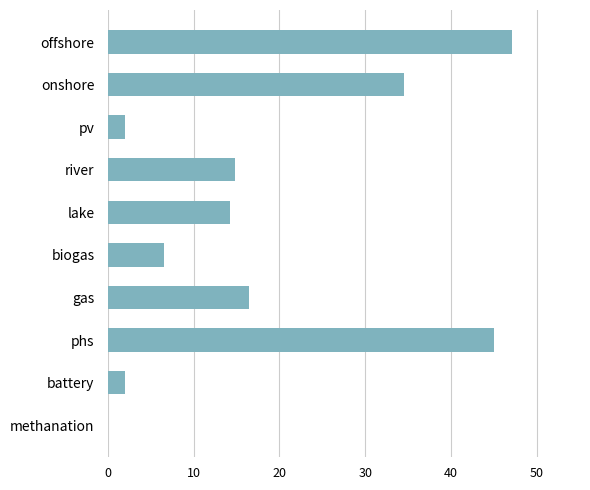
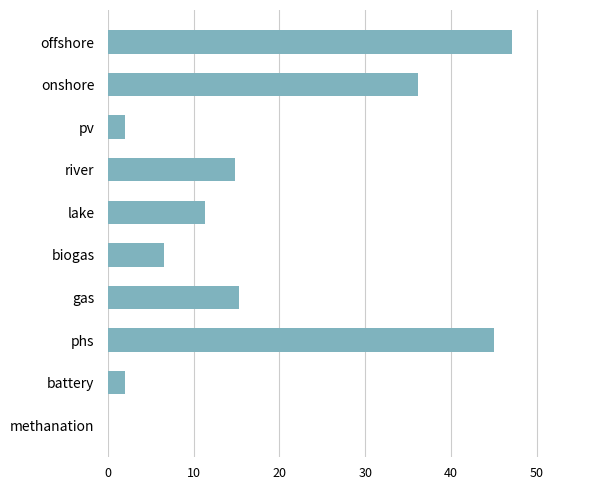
onshore: 35 -> 36
lake: 14 -> 11
gas: 17 -> 15
